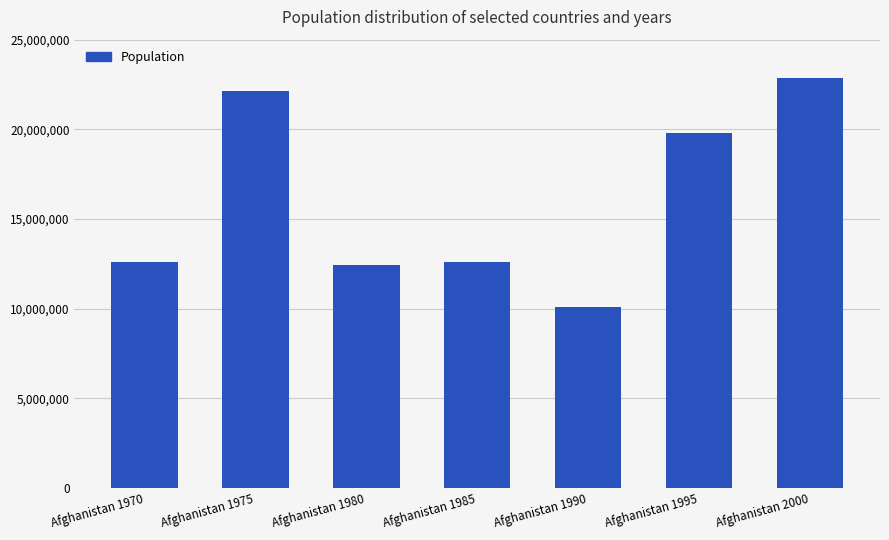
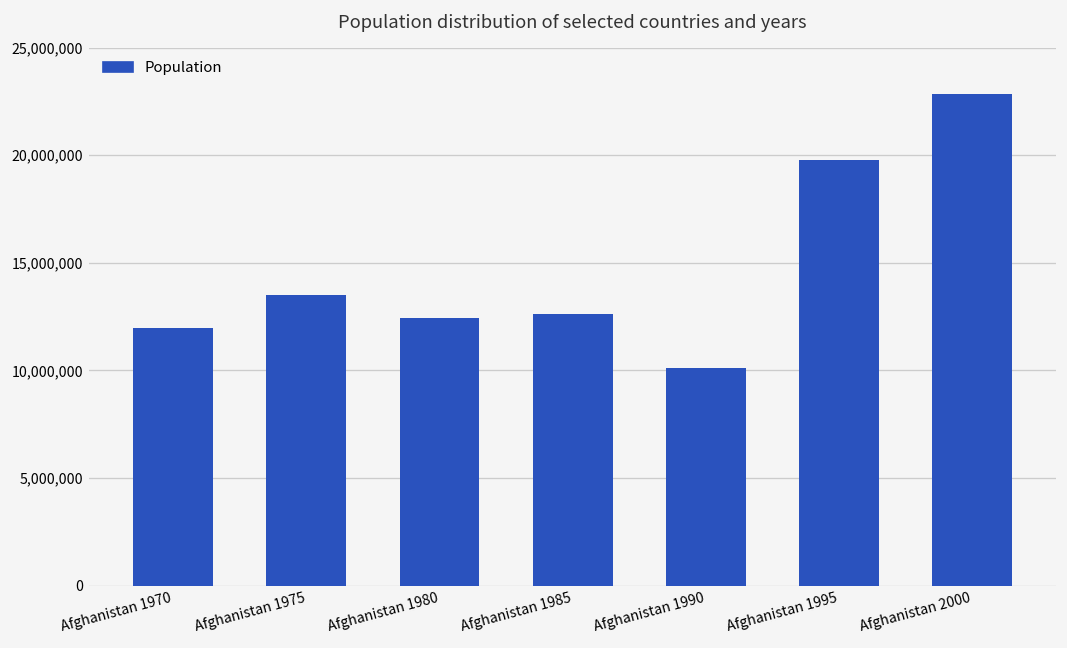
Afghanistan 1970: 12,600,000 -> 12,000,000
Afghanistan 1975: 22,100,000 -> 13,500,000
